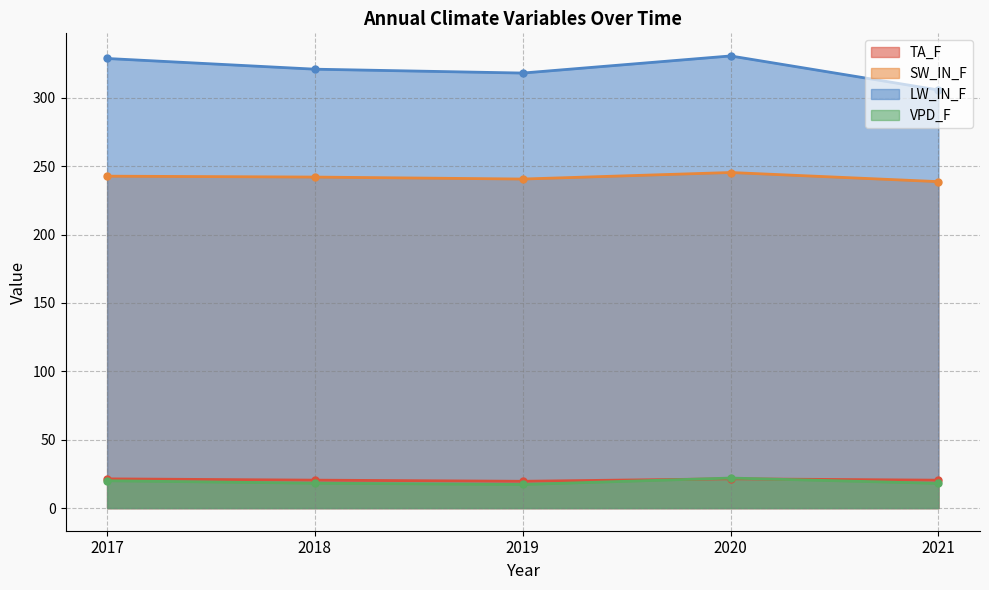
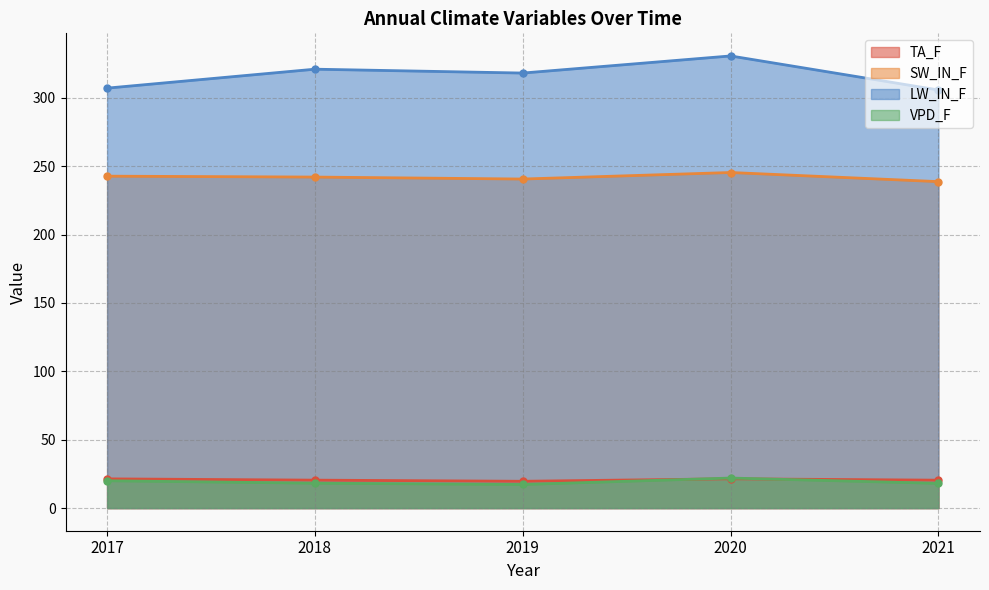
LW_IN_F, 2017: 329 -> 307
